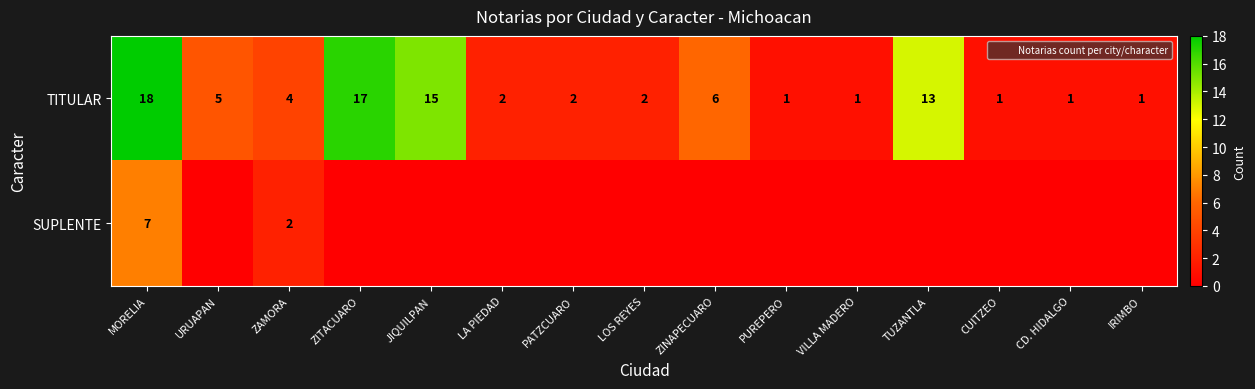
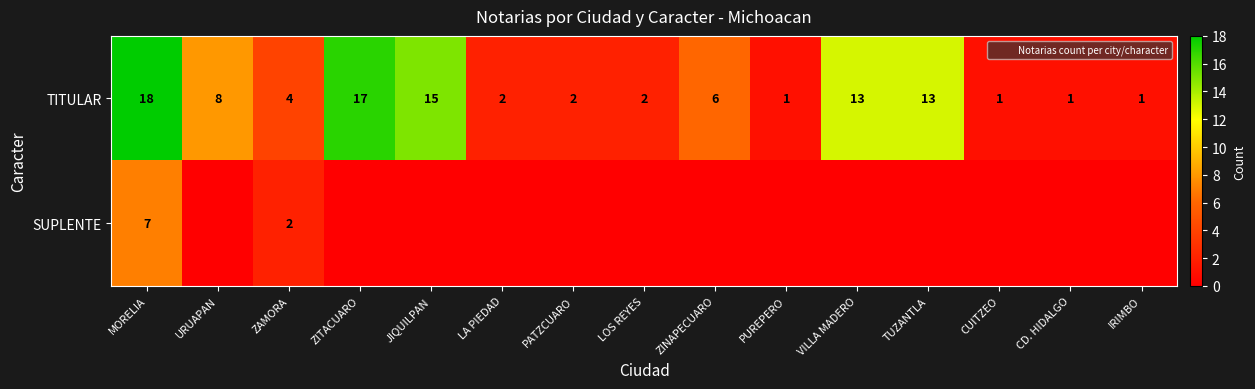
TITULAR, URUAPAN: 5 -> 8
TITULAR, VILLA MADERO: 1 -> 13
